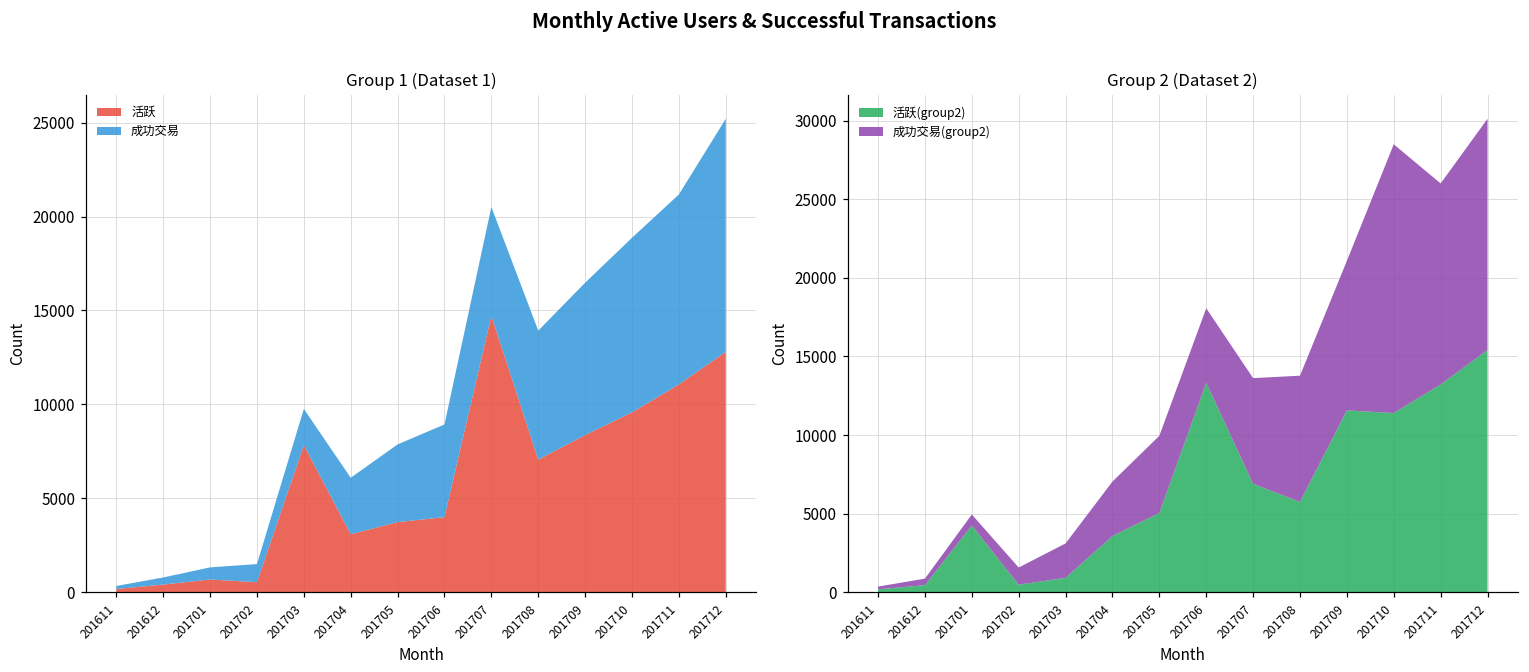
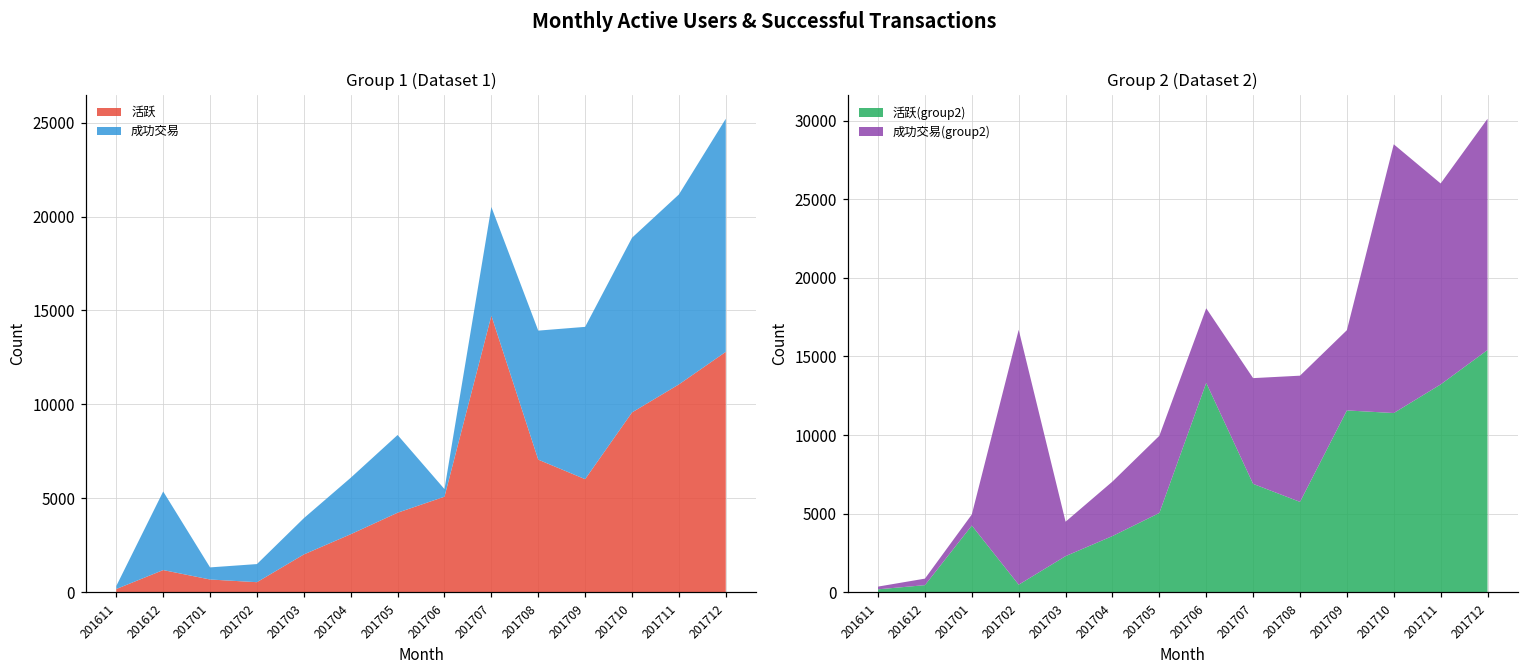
Group 1 (Dataset 1), 活跃, 201612: 400 -> 1200
Group 1 (Dataset 1), 成功交易, 201612: 400 -> 4200
Group 1 (Dataset 1), 活跃, 201703: 7800 -> 2000
Group 1 (Dataset 1), 活跃, 201705: 3700 -> 4200
Group 1 (Dataset 1), 活跃, 201706: 4000 -> 5100
Group 1 (Dataset 1), 成功交易, 201706: 4900 -> 400
Group 1 (Dataset 1), 活跃, 201709: 8400 -> 6000
Group 2 (Dataset 2), 成功交易(group2), 201702: 1100 -> 16200
Group 2 (Dataset 2), 活跃(group2), 201703: 900 -> 2300
Group 2 (Dataset 2), 成功交易(group2), 201709: 9500 -> 5100
